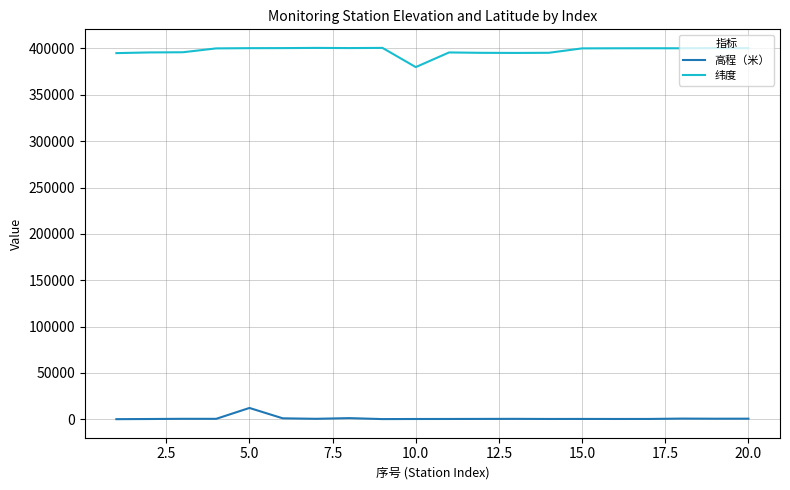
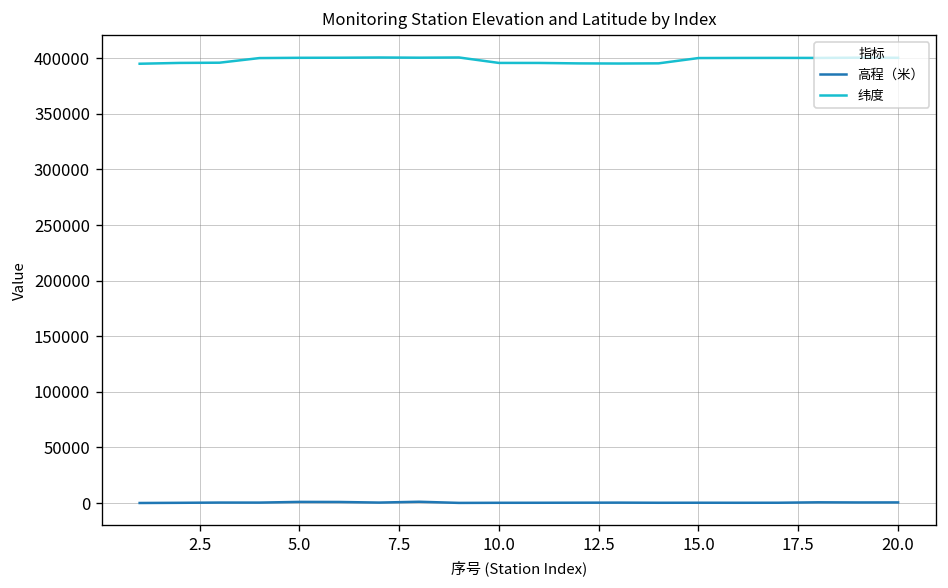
高程（米）, 5.0: 10000 -> 0
纬度, 10.0: 380000 -> 400000
